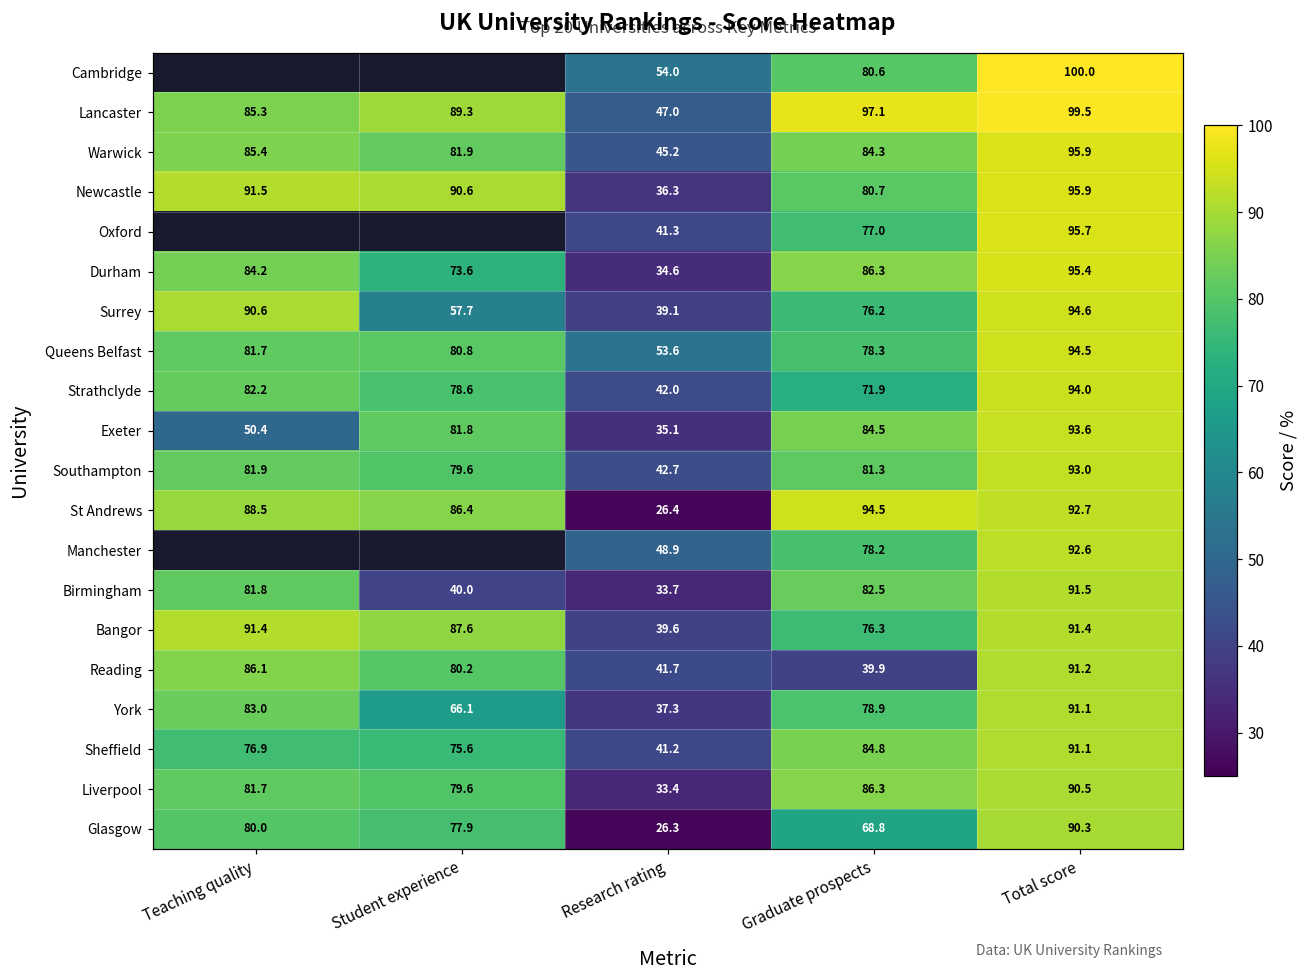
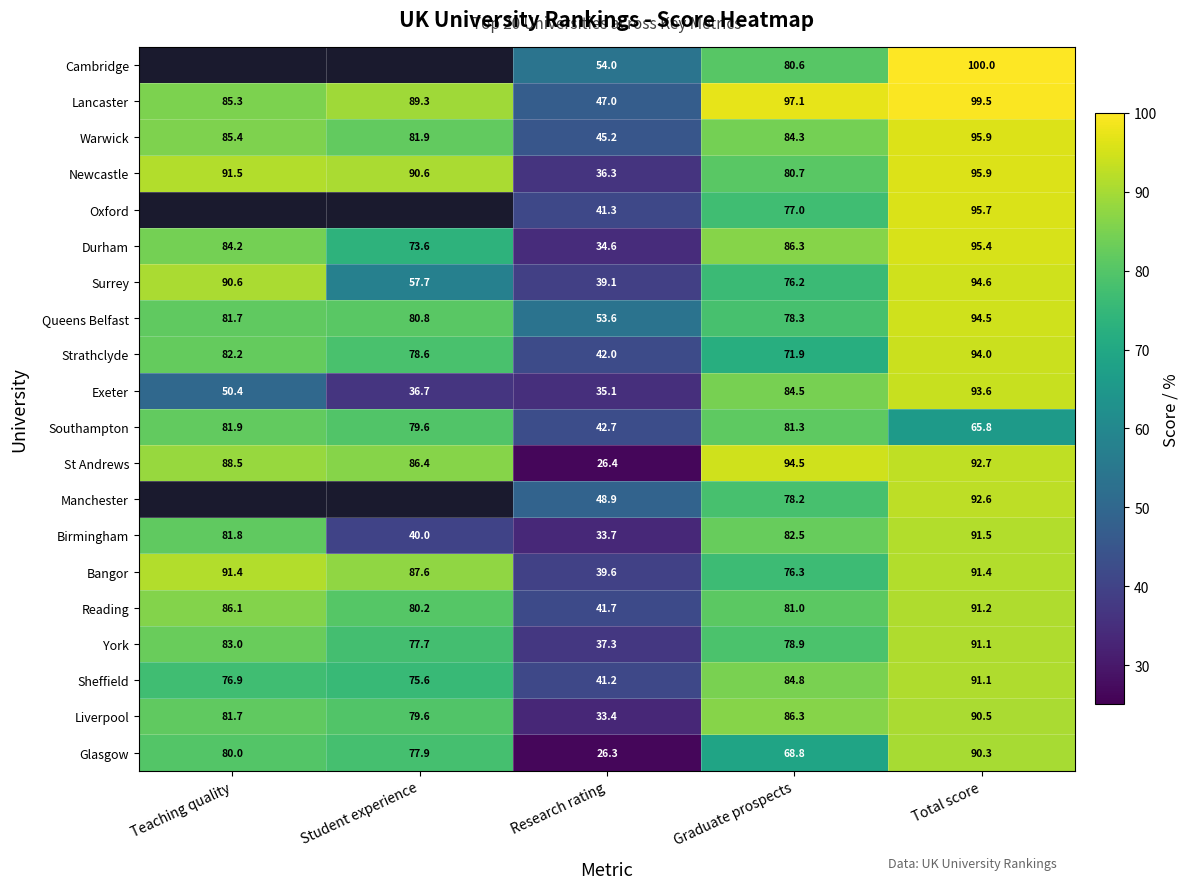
Exeter, Student experience: 81.8 -> 36.7
Southampton, Total score: 93.0 -> 65.8
Reading, Graduate prospects: 39.9 -> 81.0
York, Student experience: 66.1 -> 77.7
